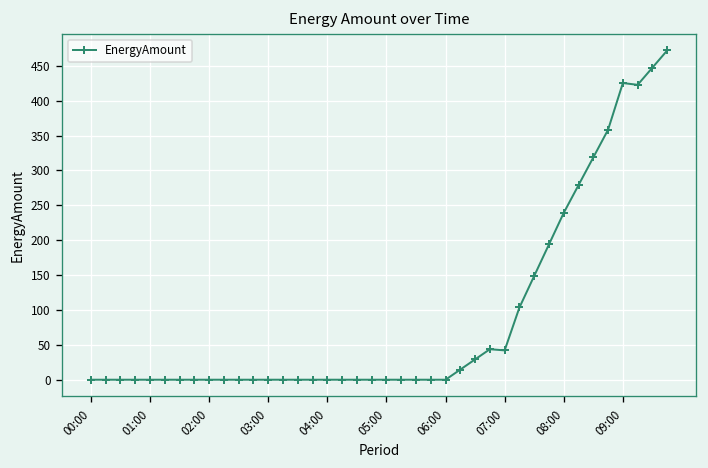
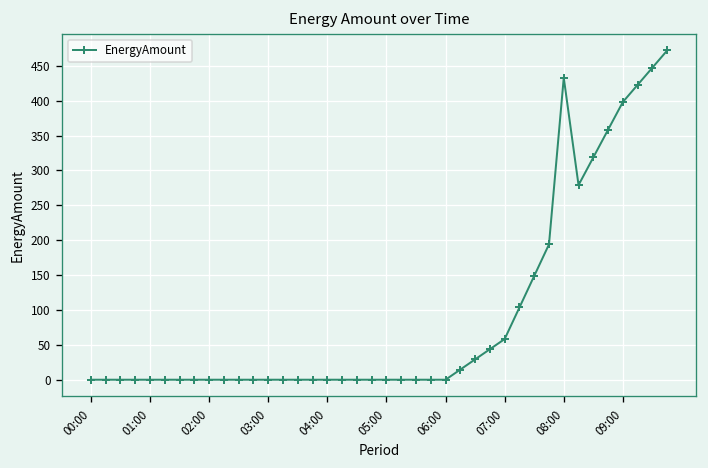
07:00: 40 -> 60
08:00: 240 -> 430
09:00: 430 -> 400
